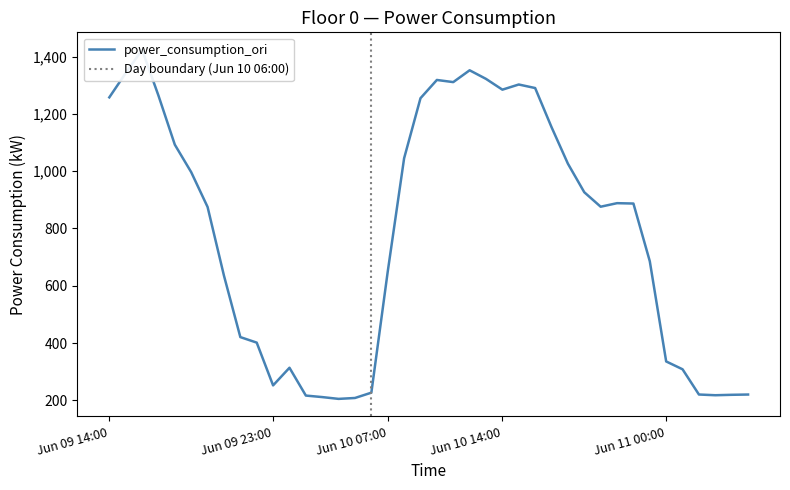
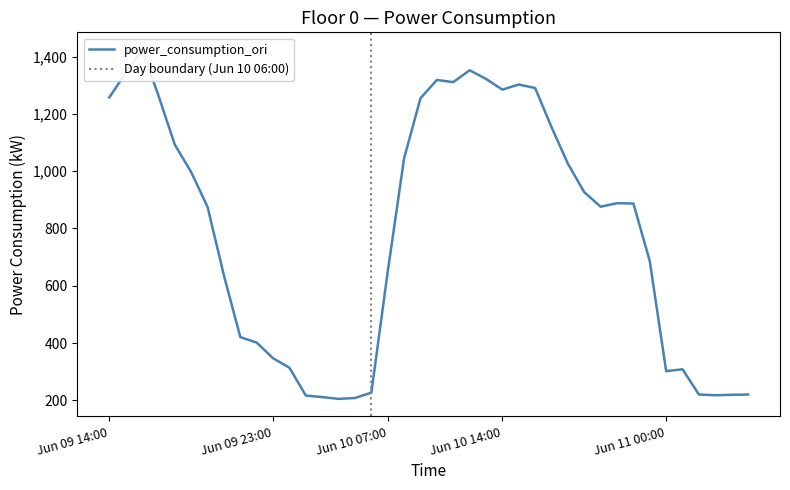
Jun 09 23:00: 250 -> 350
Jun 11 00:00: 340 -> 300
